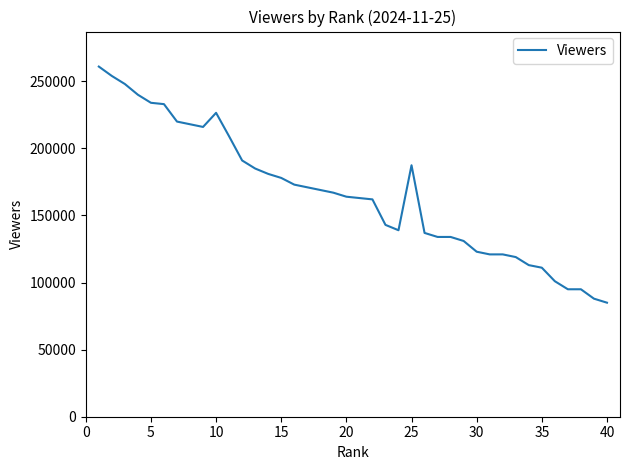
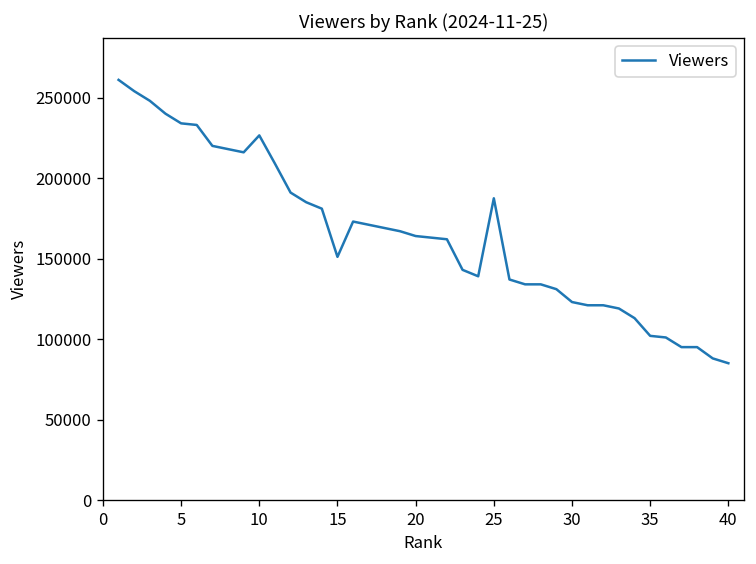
15: 178000 -> 151000
35: 111000 -> 102000
